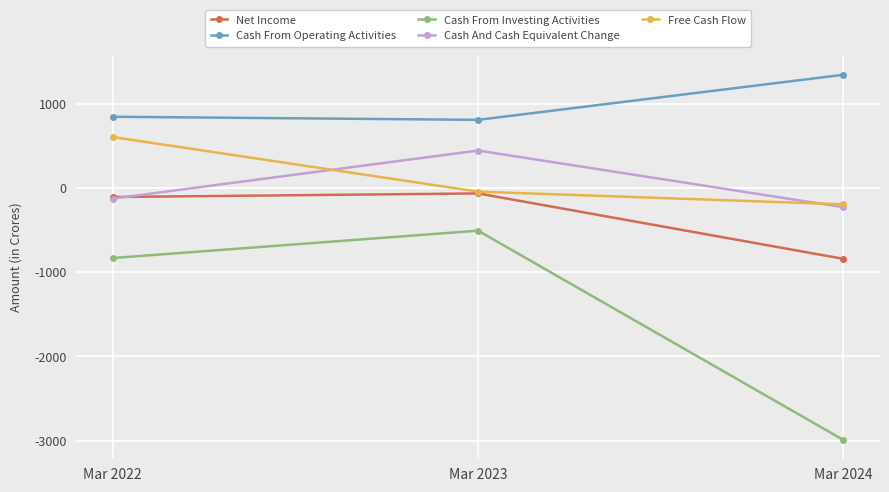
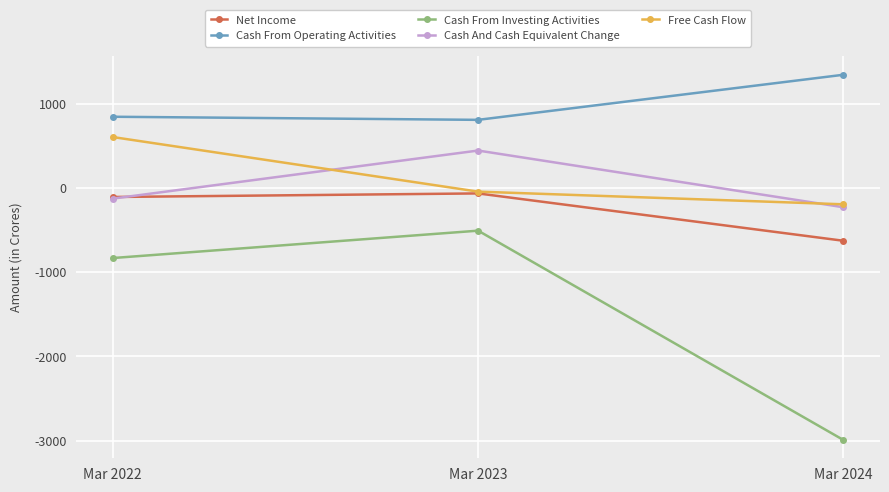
Net Income, Mar 2024: -800 -> -600
